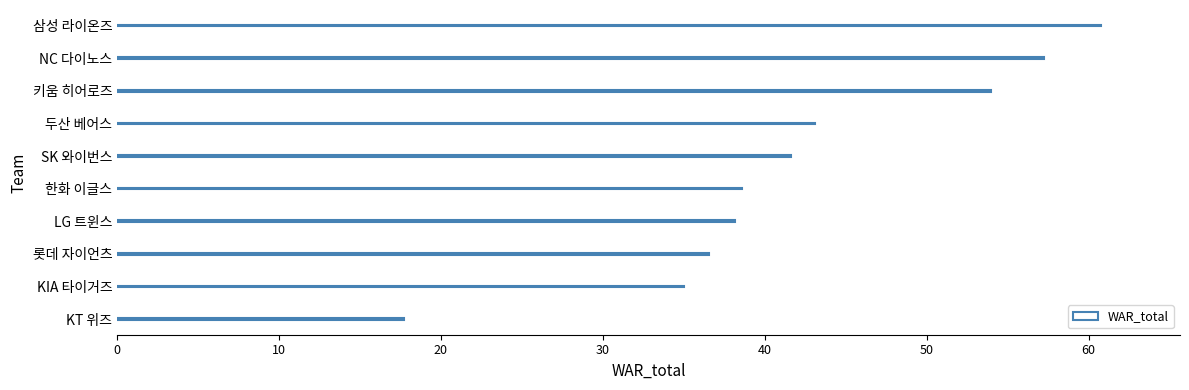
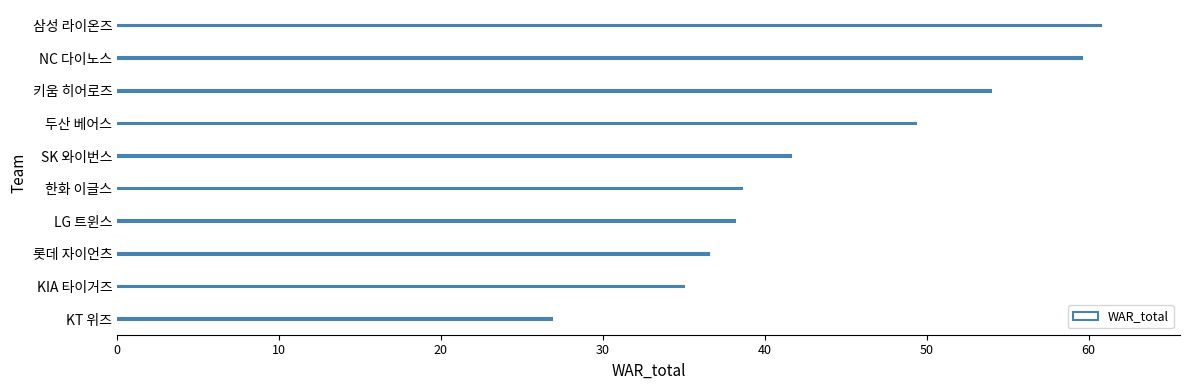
NC 다이노스: 57.3 -> 59.6
두산 베어스: 43.1 -> 49.4
KT 위즈: 17.8 -> 26.9
